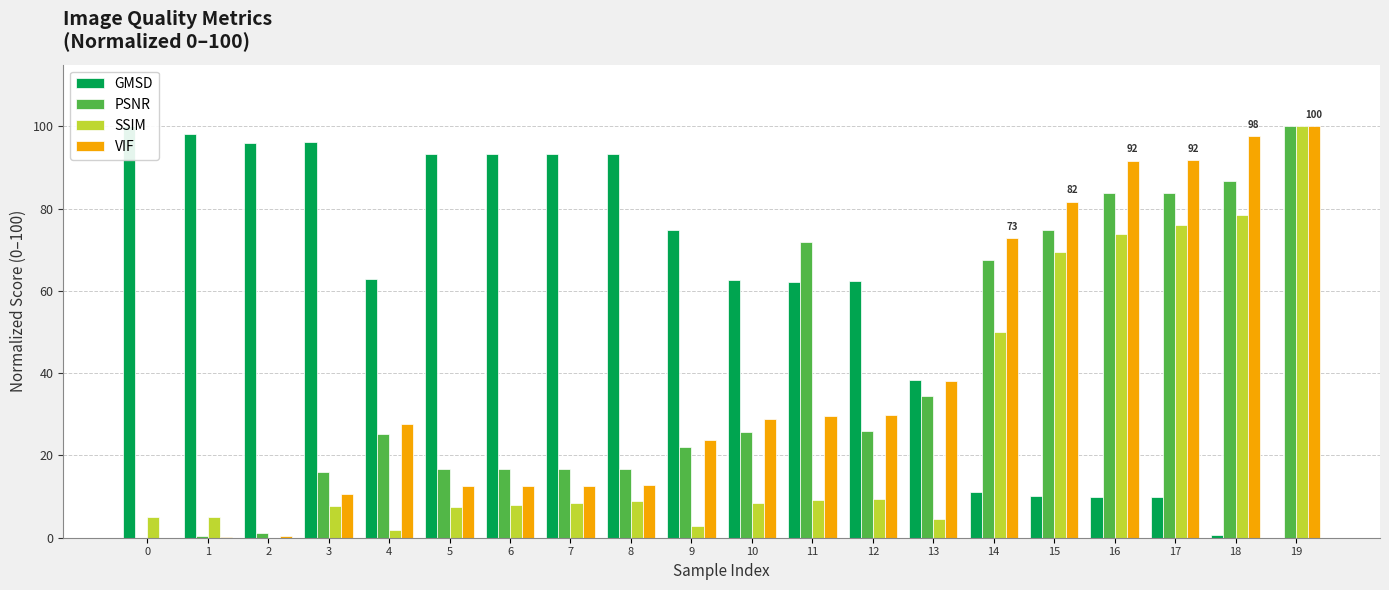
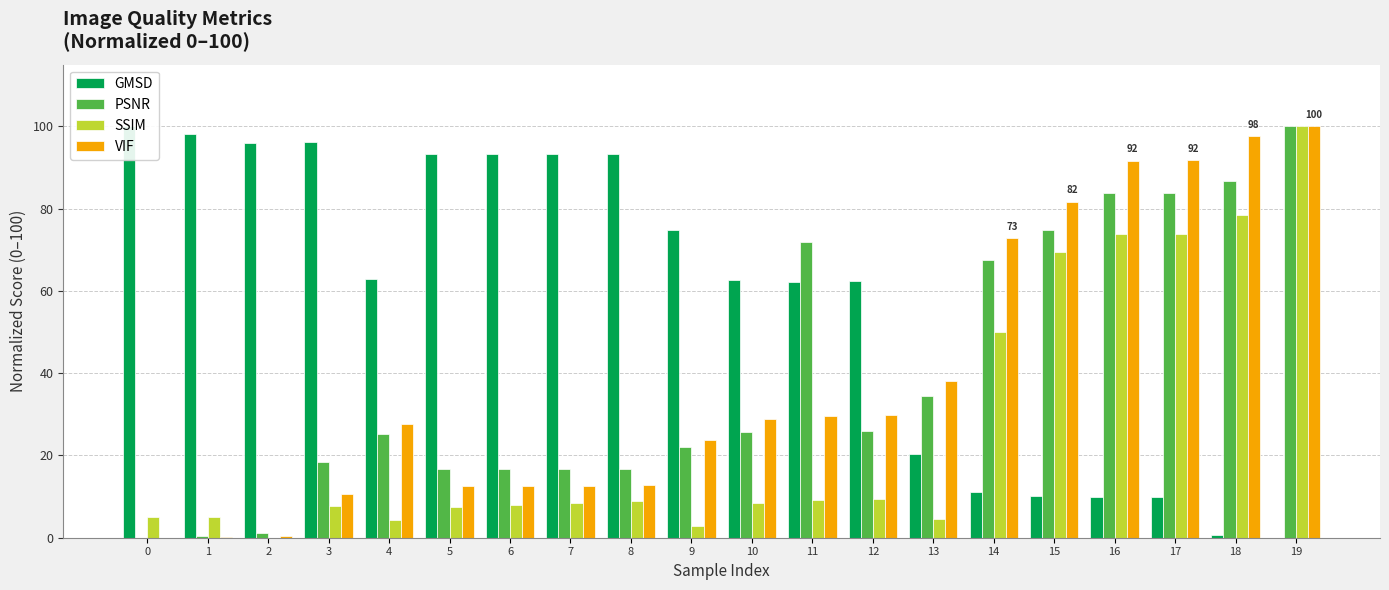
PSNR, 3: 16 -> 18
SSIM, 4: 2 -> 4
GMSD, 13: 38 -> 20
SSIM, 17: 76 -> 74
